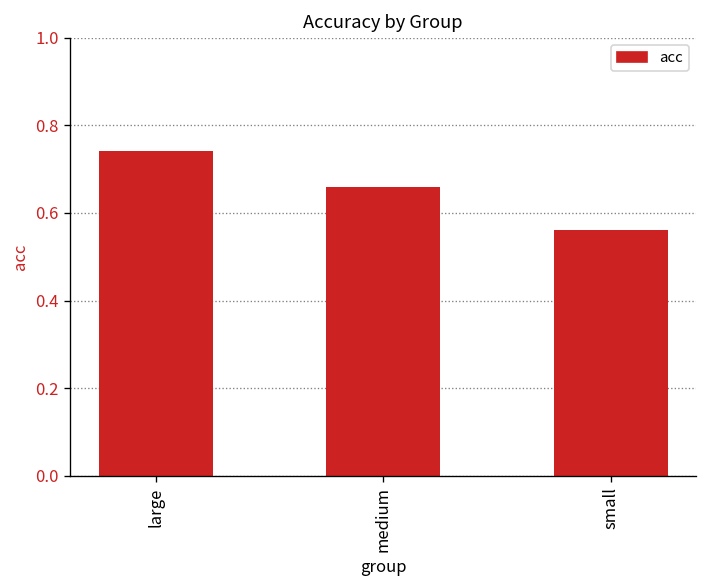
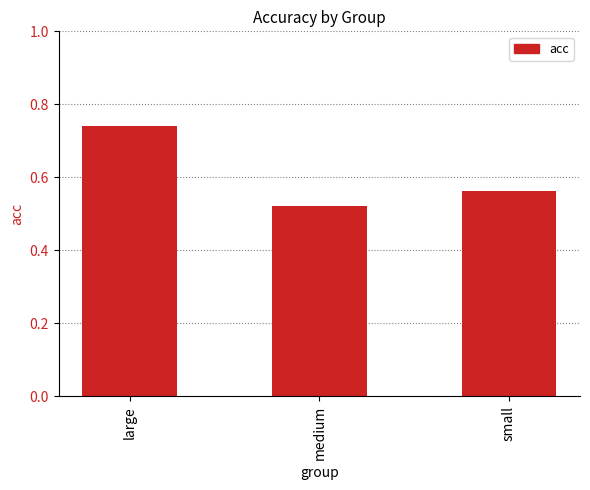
medium: 0.66 -> 0.52
